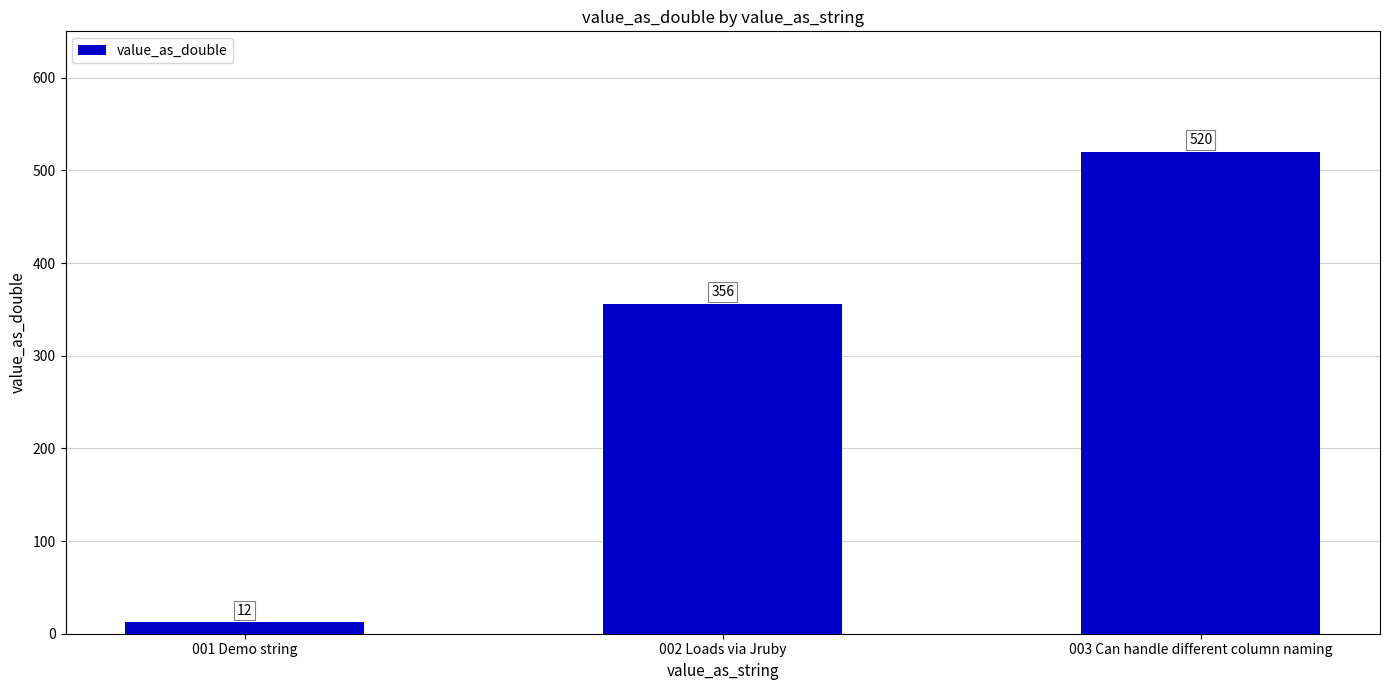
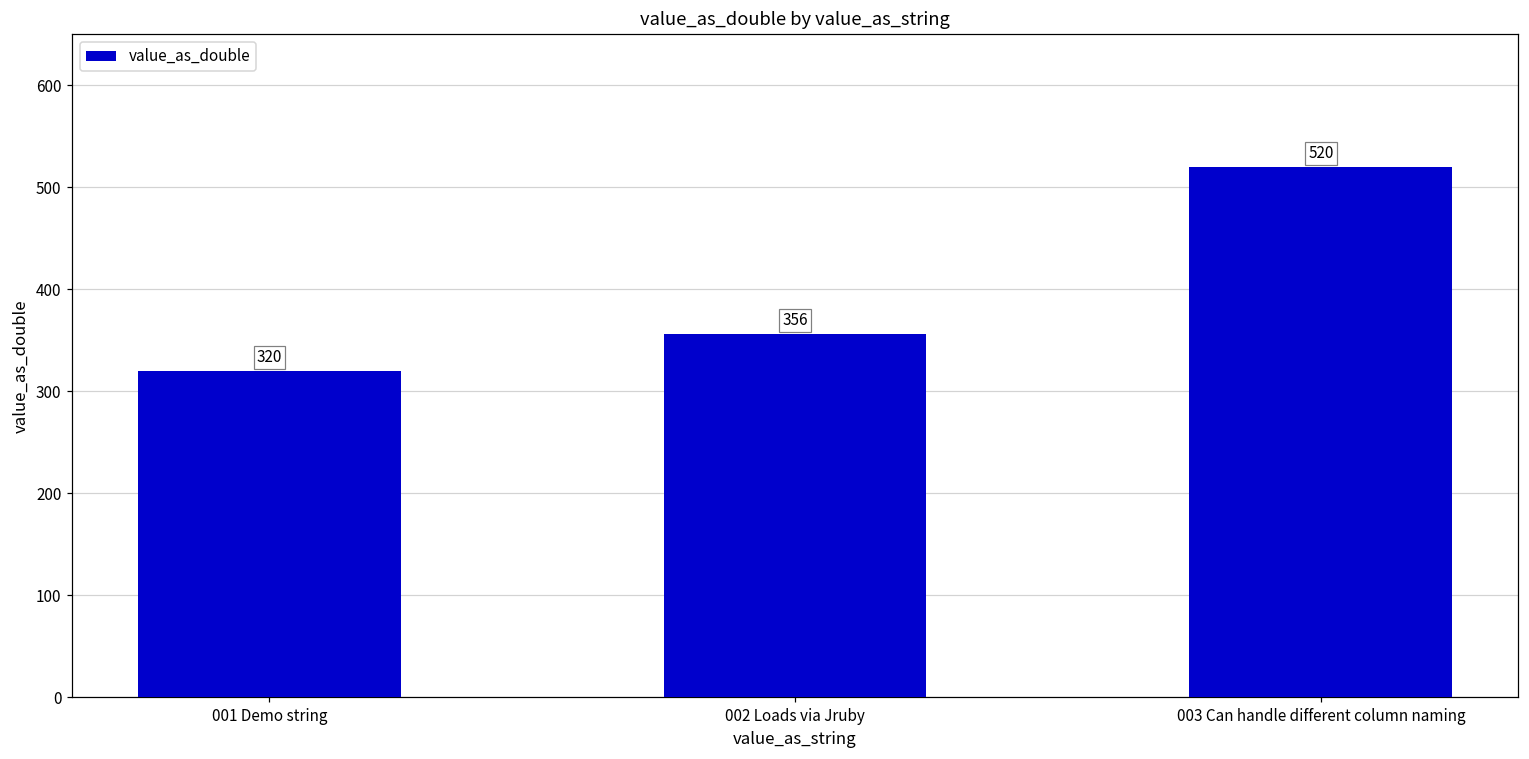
001 Demo string: 12 -> 320
